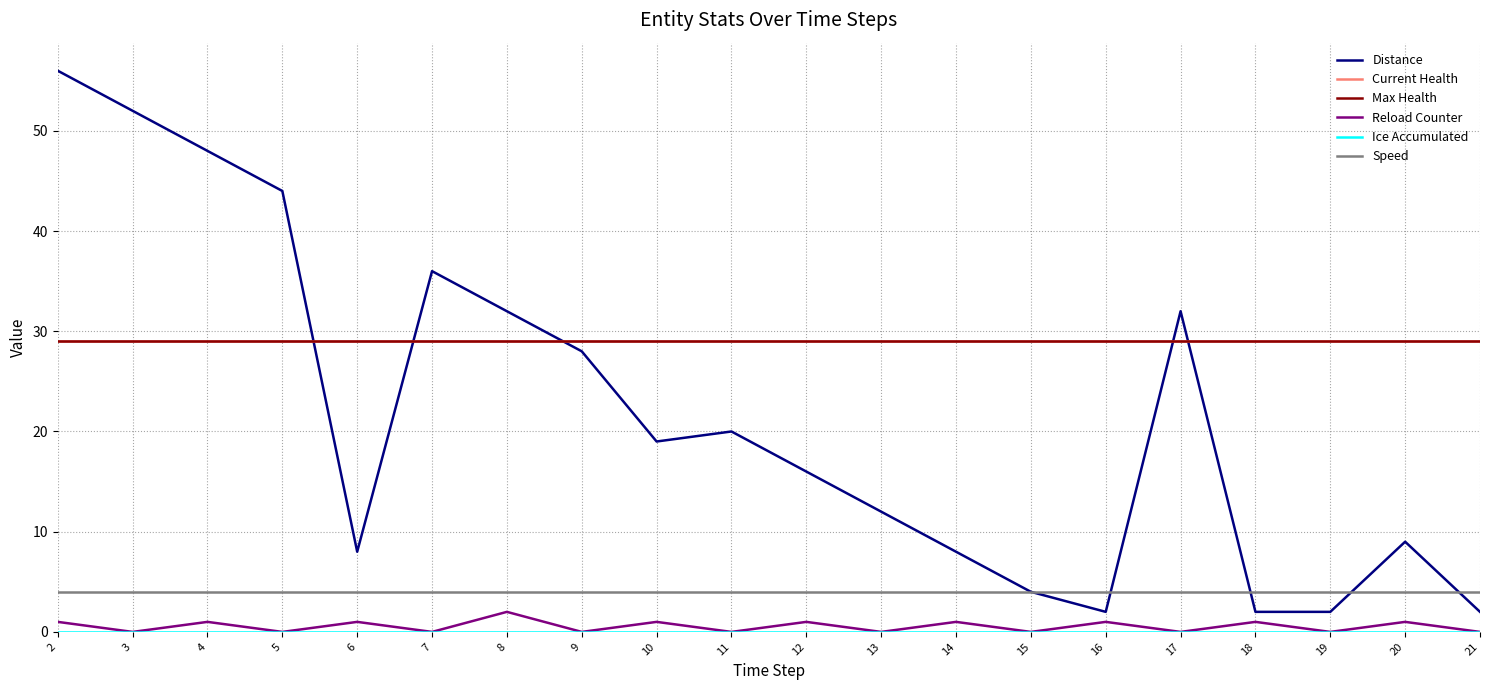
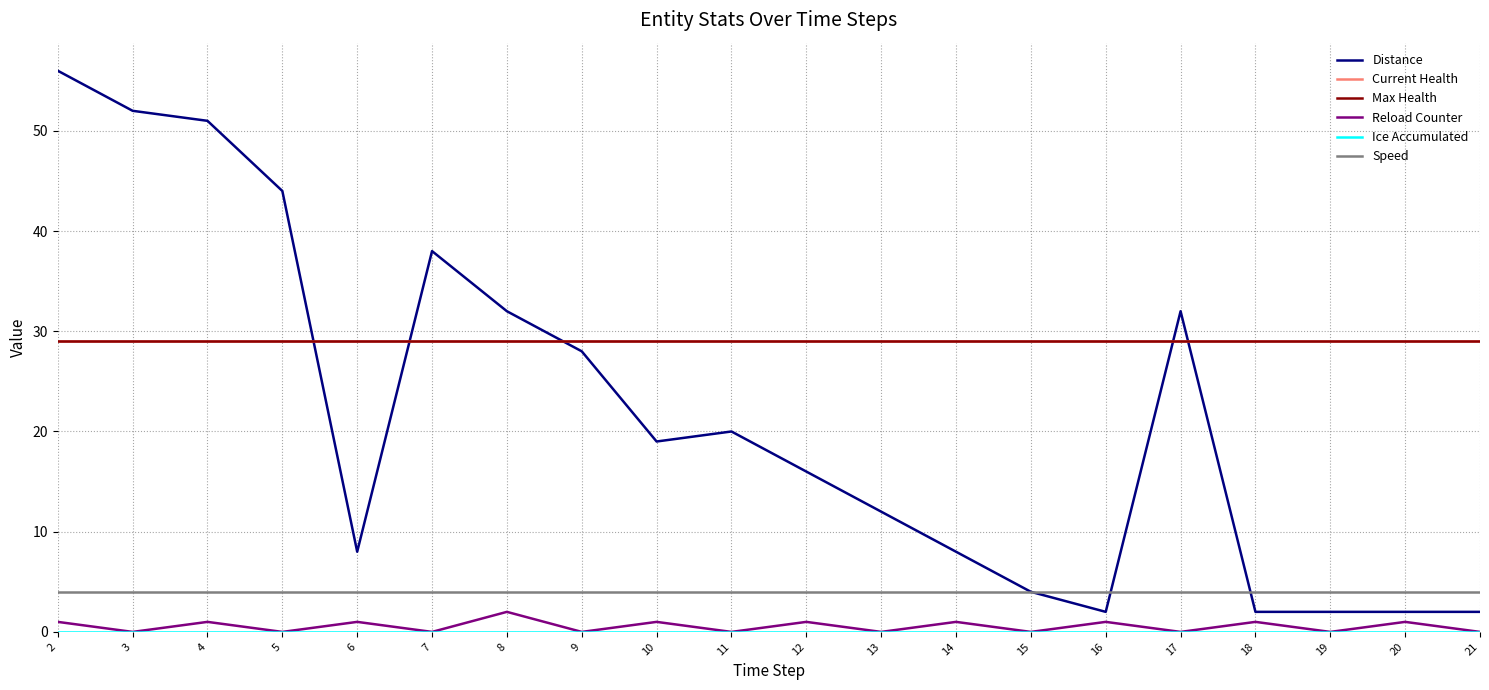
Distance, 4: 48 -> 51
Distance, 7: 36 -> 38
Distance, 20: 9 -> 2
